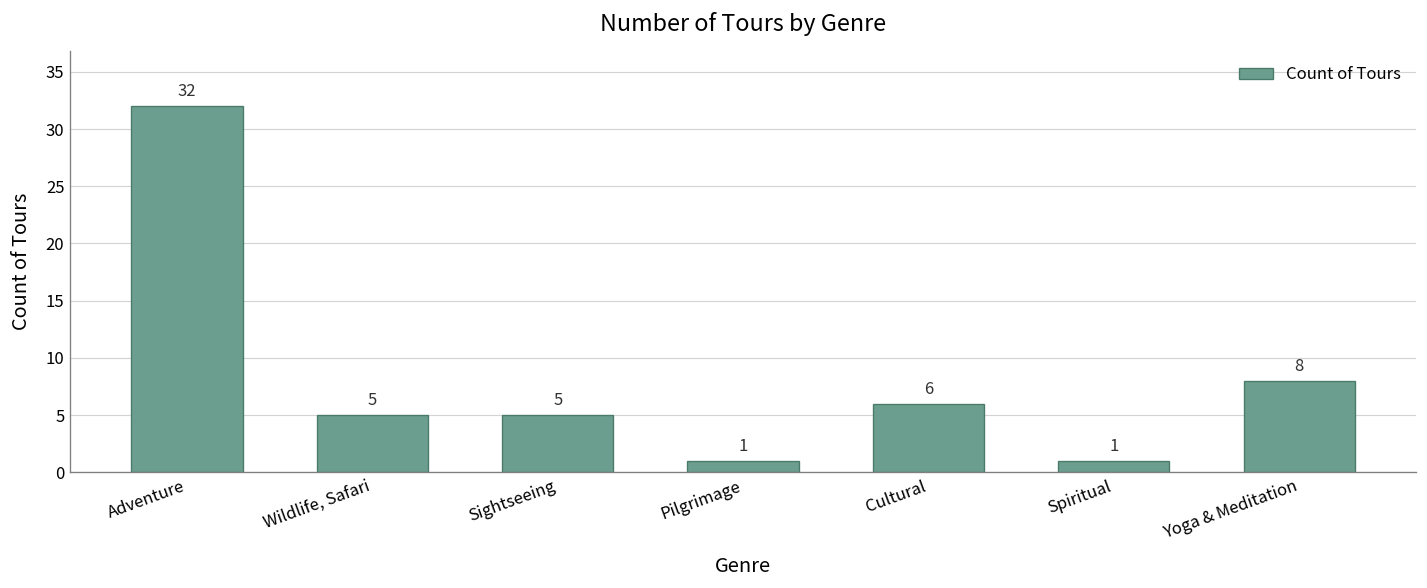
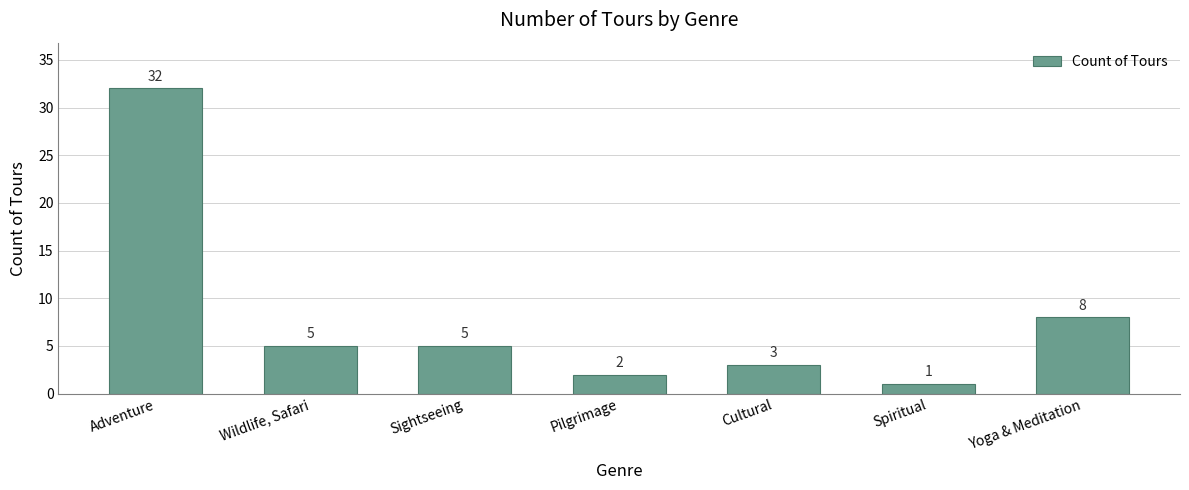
Pilgrimage: 1 -> 2
Cultural: 6 -> 3
